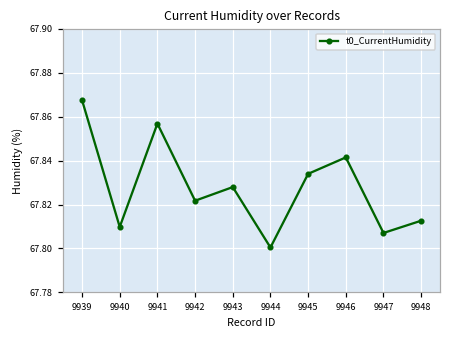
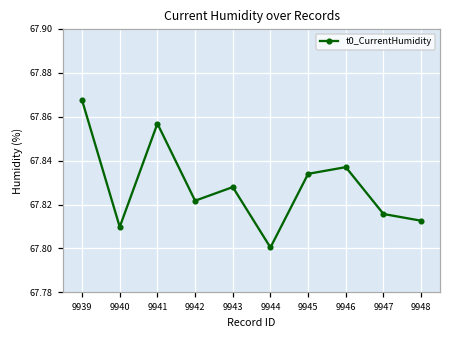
9946: 67.841 -> 67.837
9947: 67.807 -> 67.816
